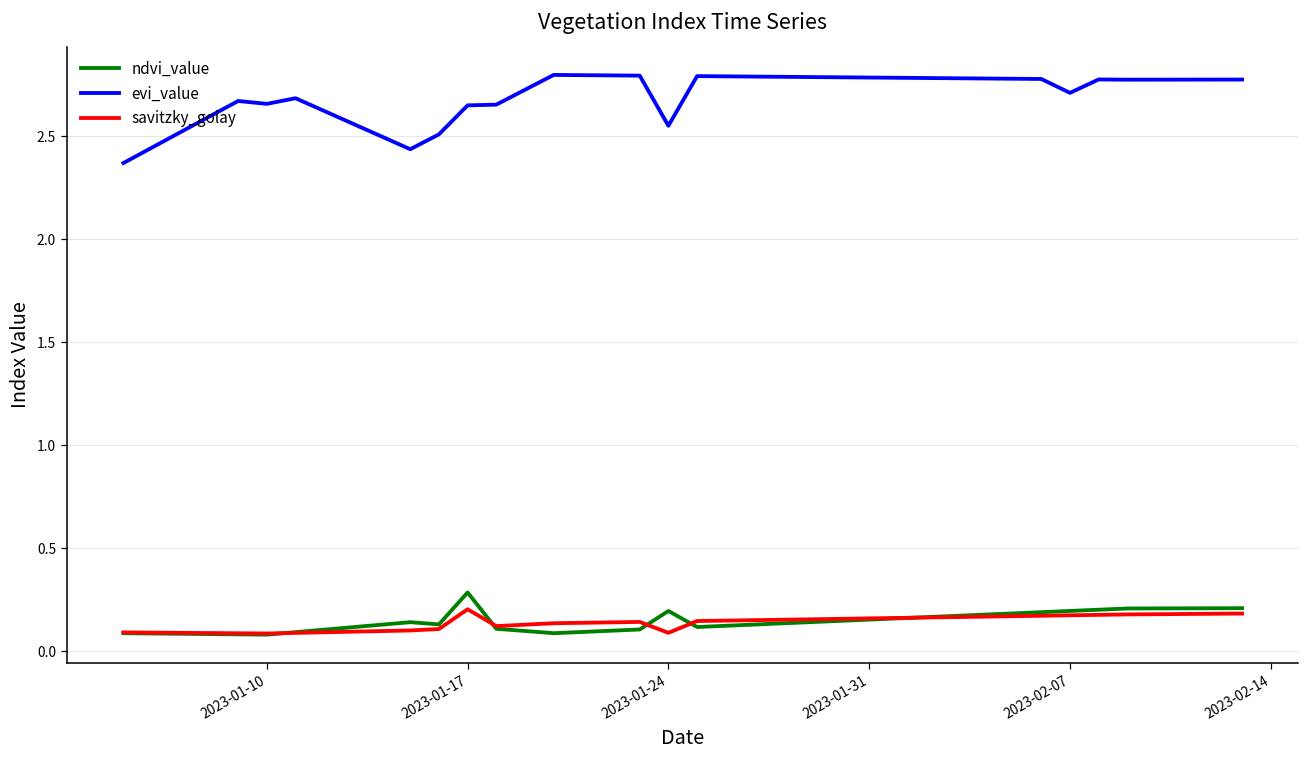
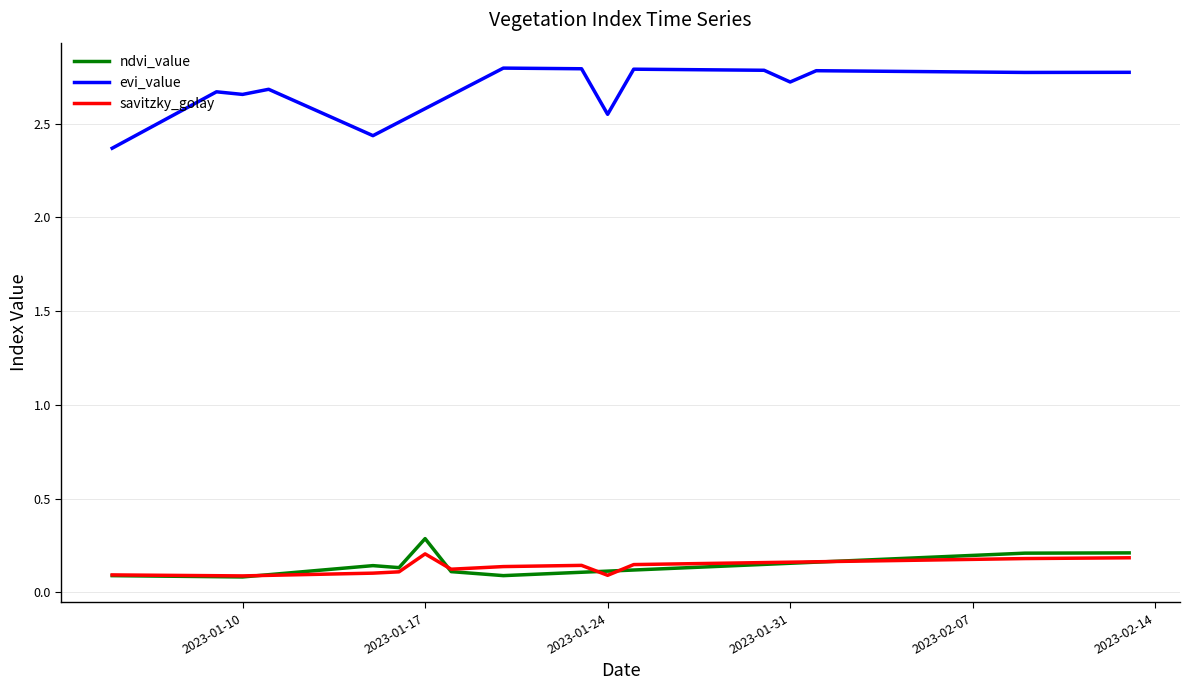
evi_value, 2023-01-17: 2.65 -> 2.58
ndvi_value, 2023-01-24: 0.20 -> 0.11
evi_value, 2023-01-31: 2.78 -> 2.72
evi_value, 2023-02-07: 2.71 -> 2.78
